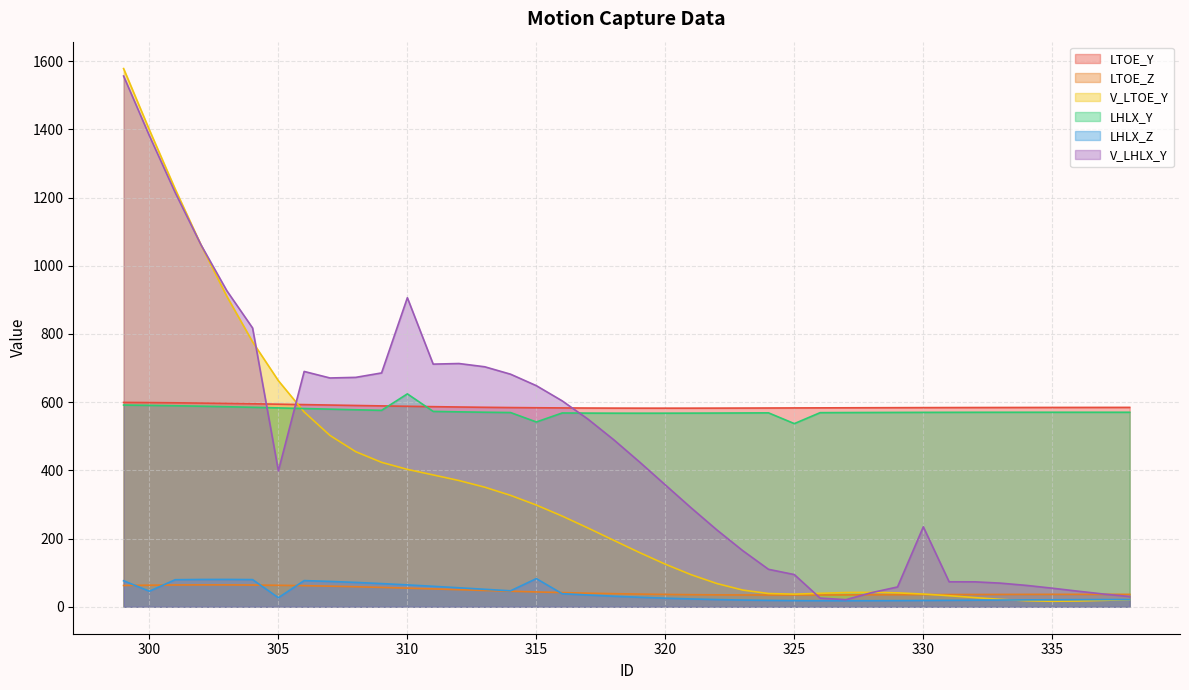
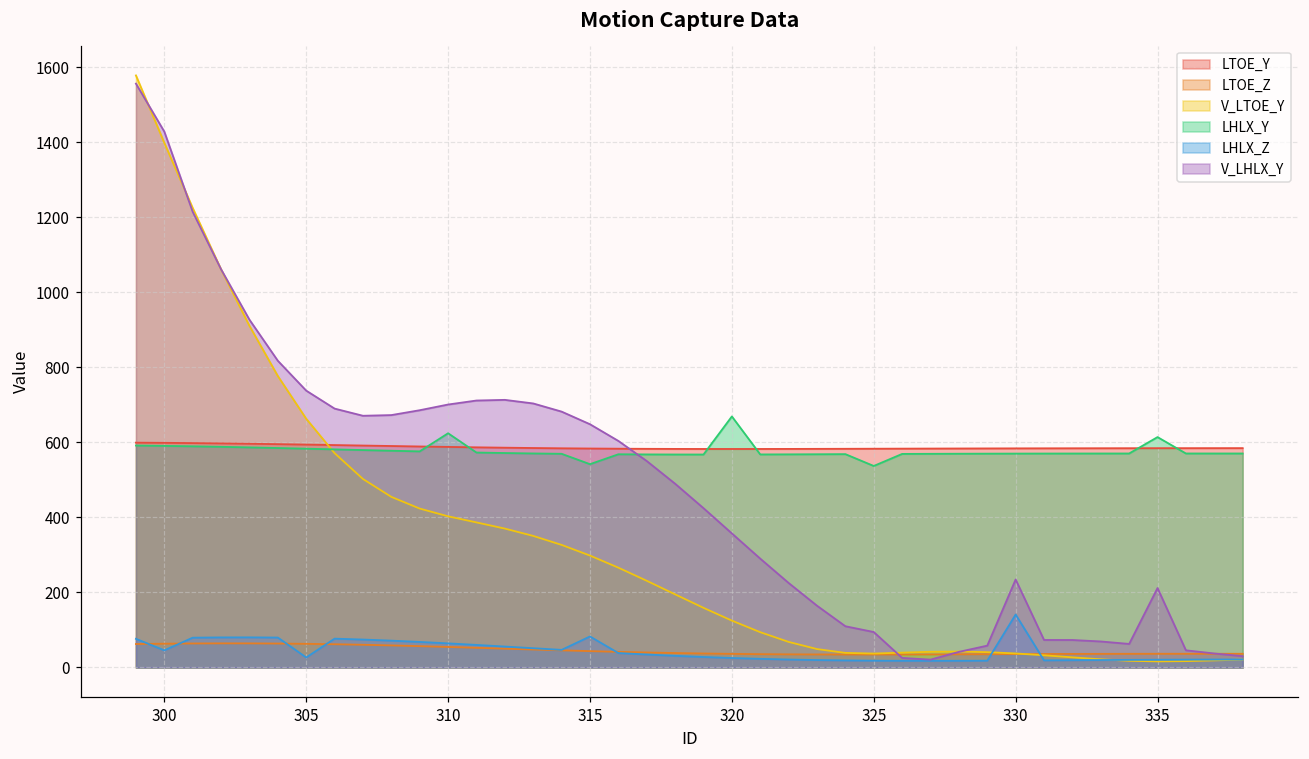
V_LHLX_Y, 300: 1380 -> 1430
V_LHLX_Y, 305: 400 -> 740
V_LHLX_Y, 310: 910 -> 700
LHLX_Y, 320: 570 -> 670
LHLX_Z, 330: 20 -> 140
LHLX_Y, 335: 570 -> 610
V_LHLX_Y, 335: 50 -> 210
